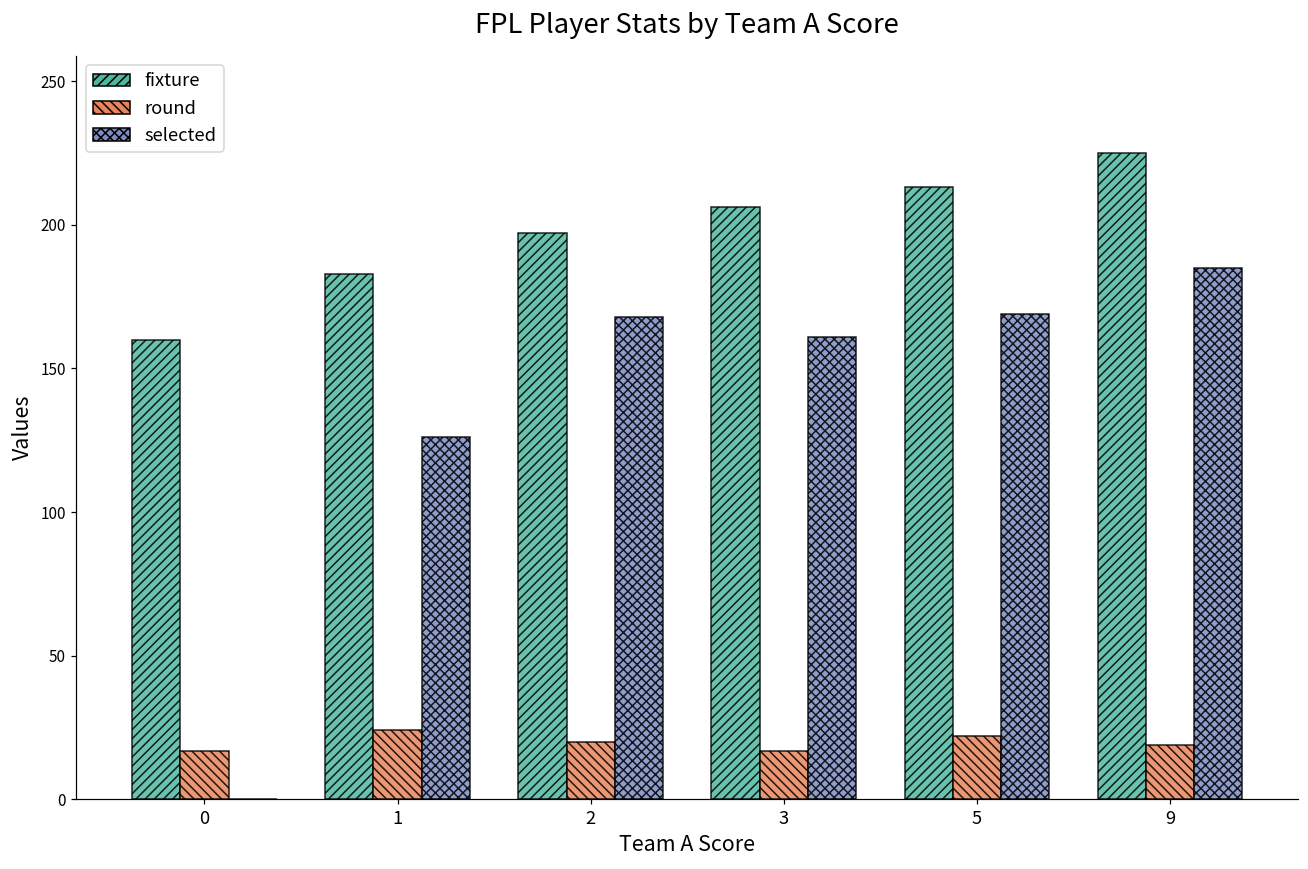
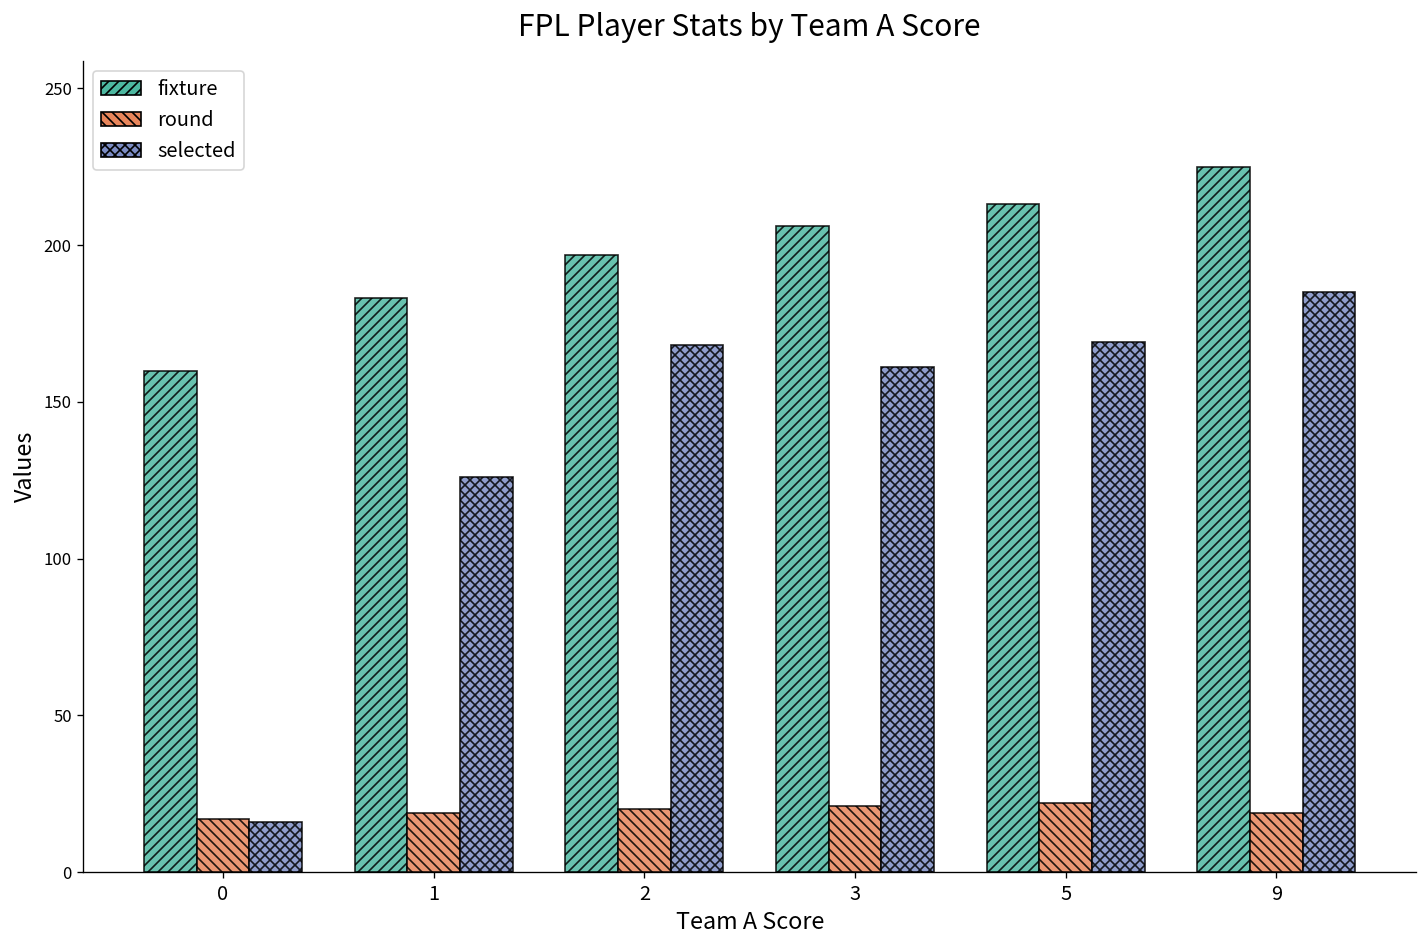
selected, 0: 0 -> 16
round, 1: 24 -> 19
round, 3: 17 -> 21
